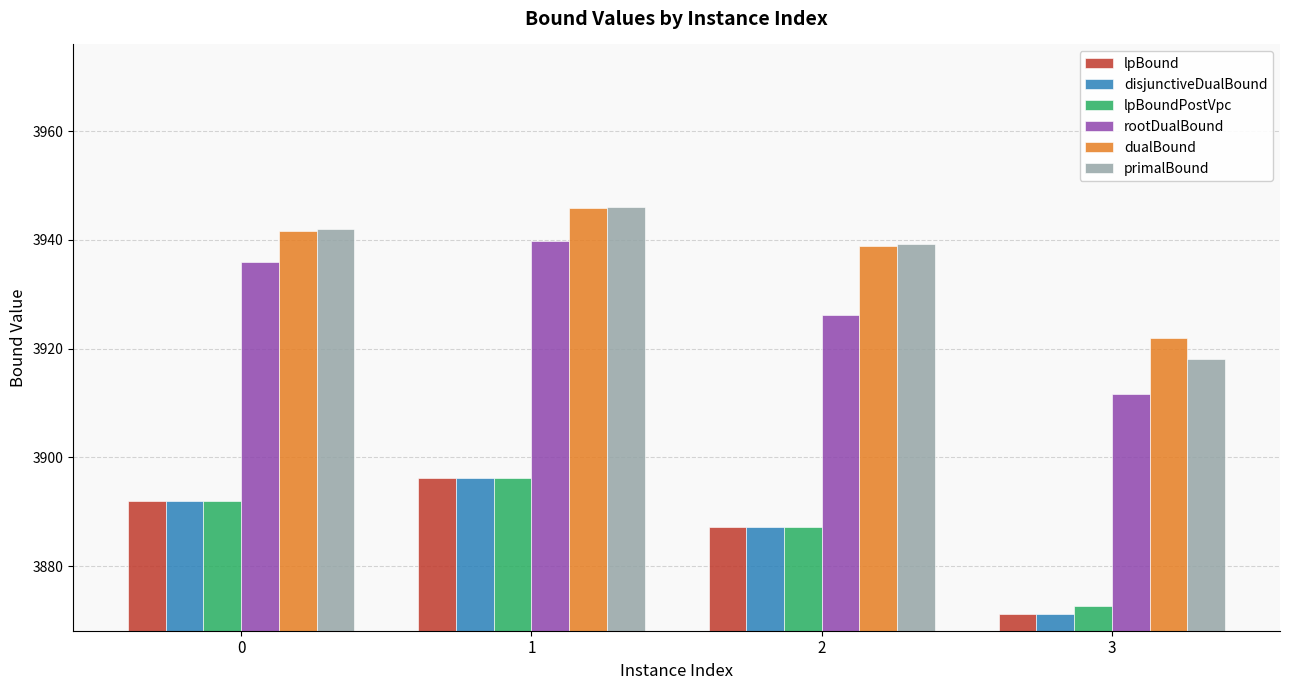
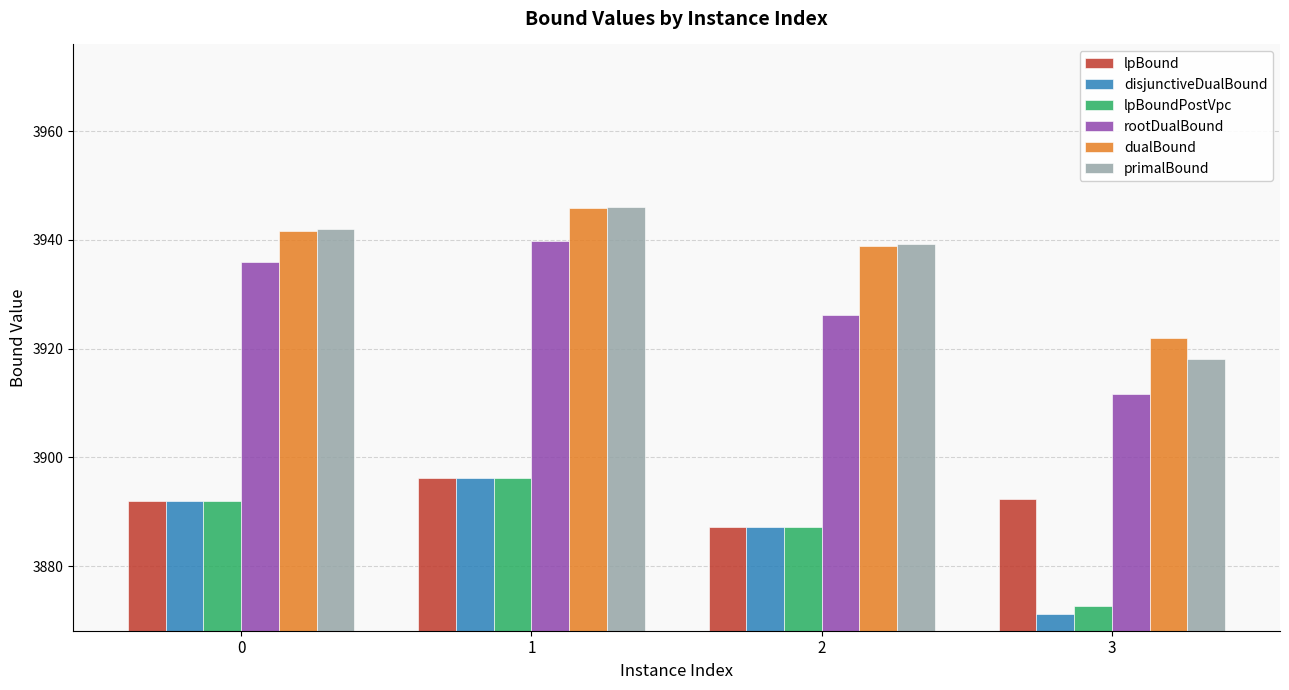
lpBound, 3: 3871 -> 3892
